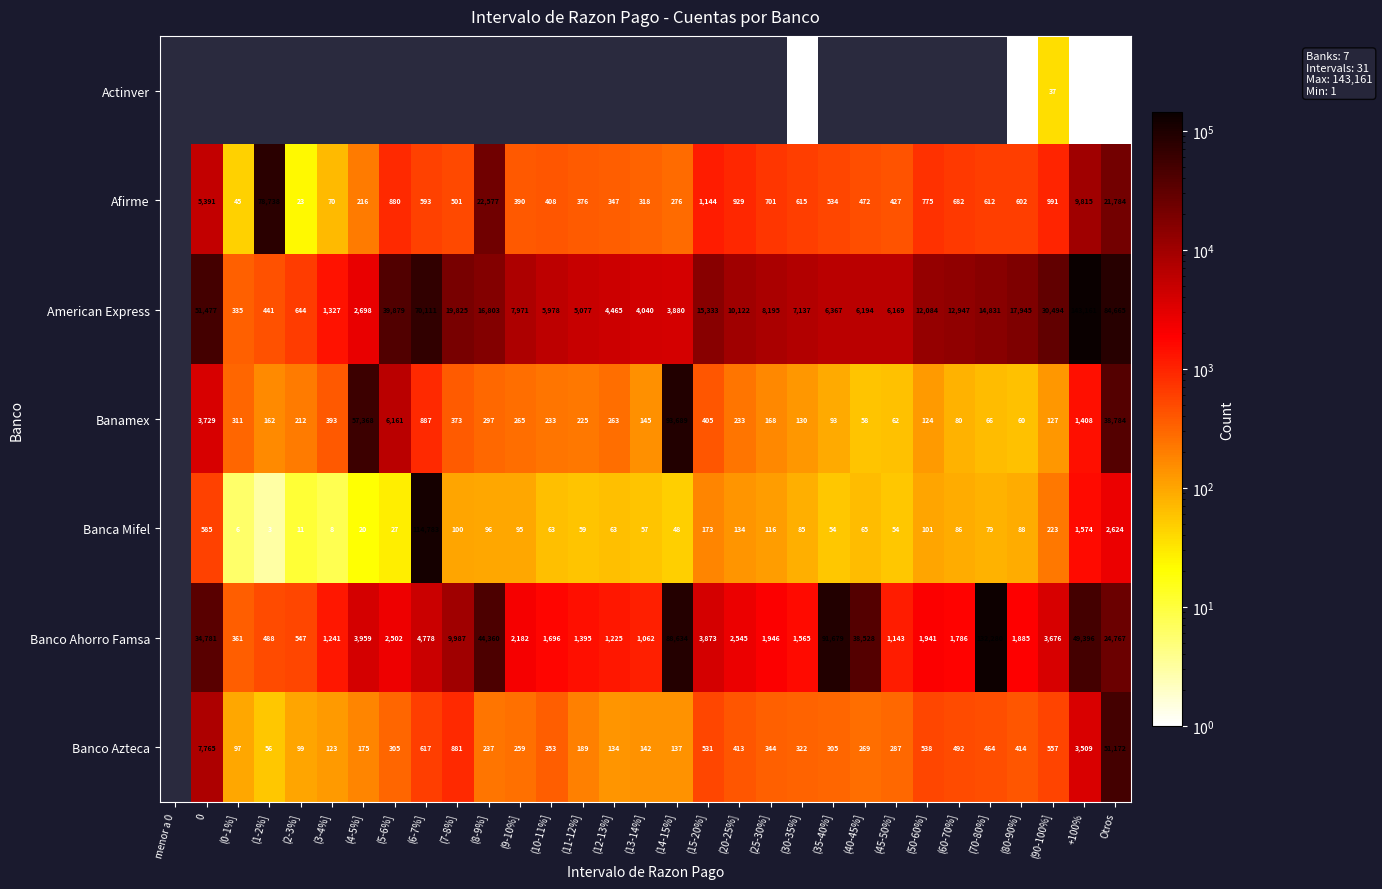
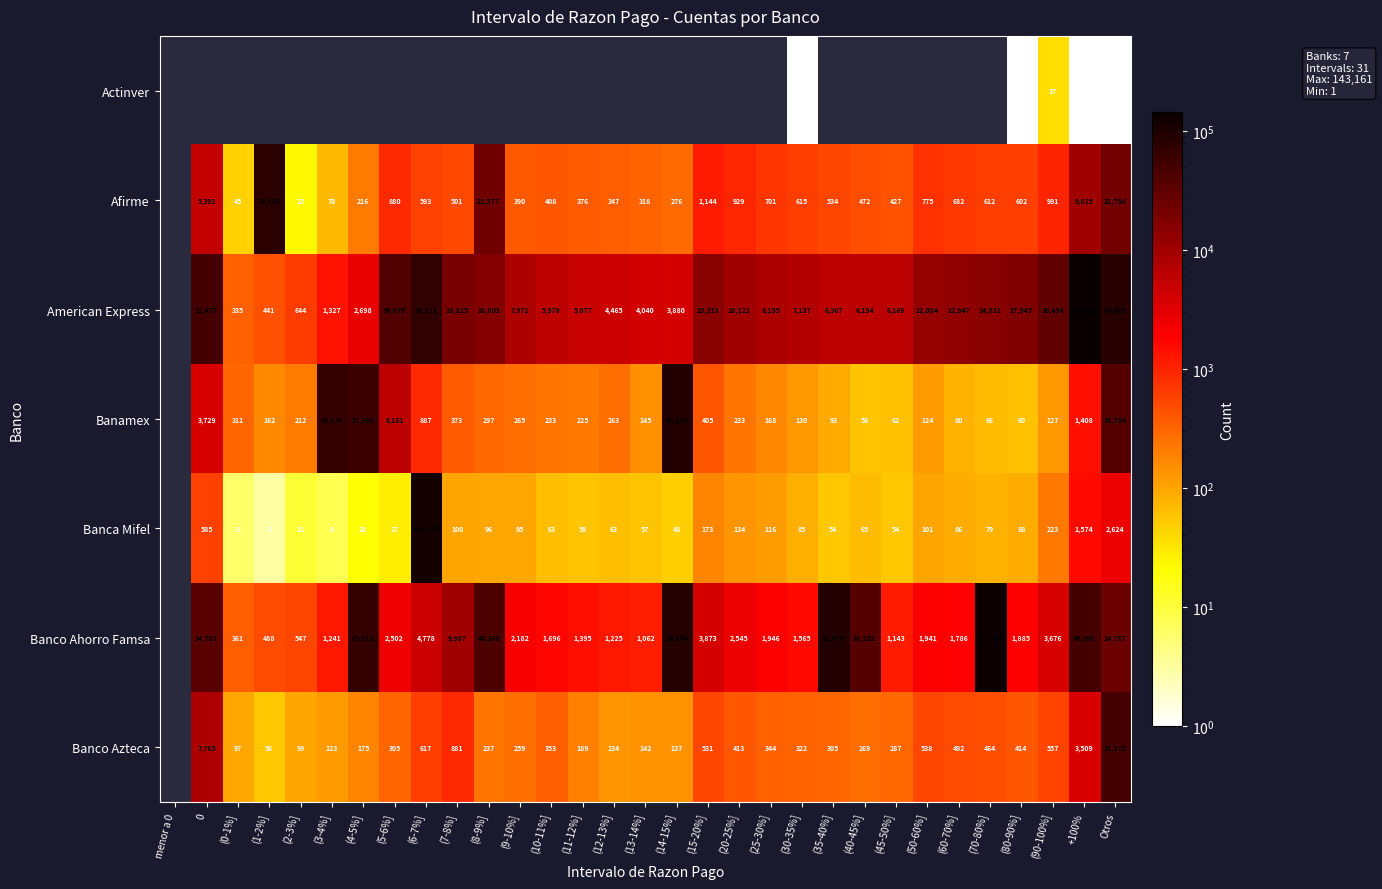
Banamex, (3-4%]: 393 -> 65,176
Banco Ahorro Famsa, (4-5%]: 3,959 -> 65,913
